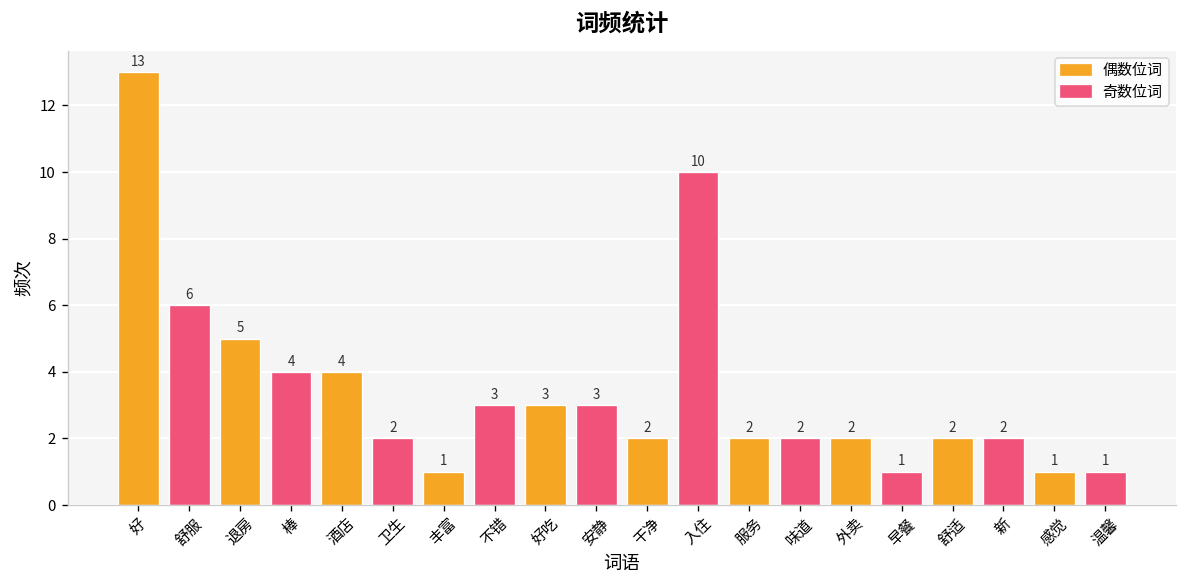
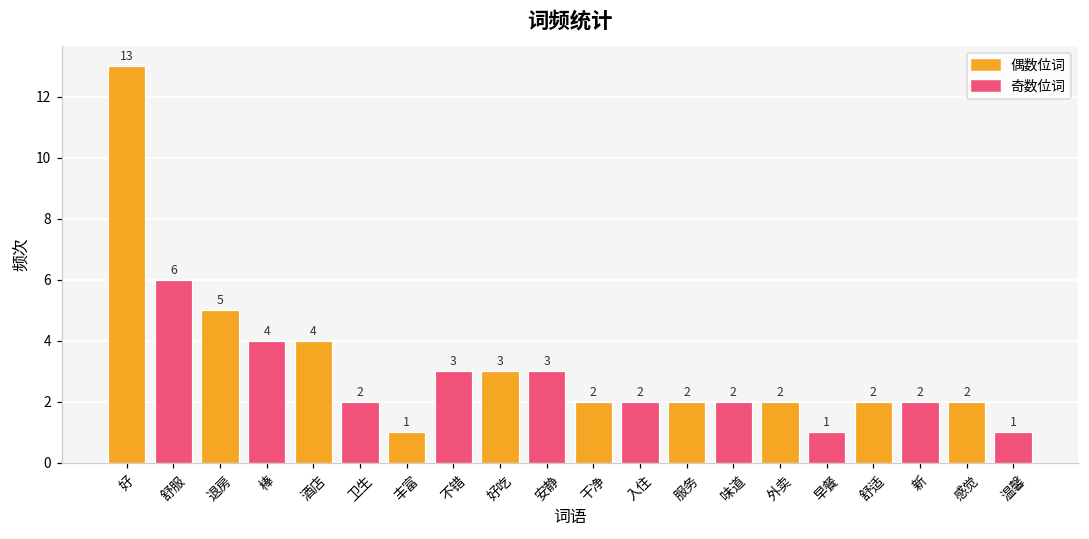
入住: 10 -> 2
感觉: 1 -> 2
